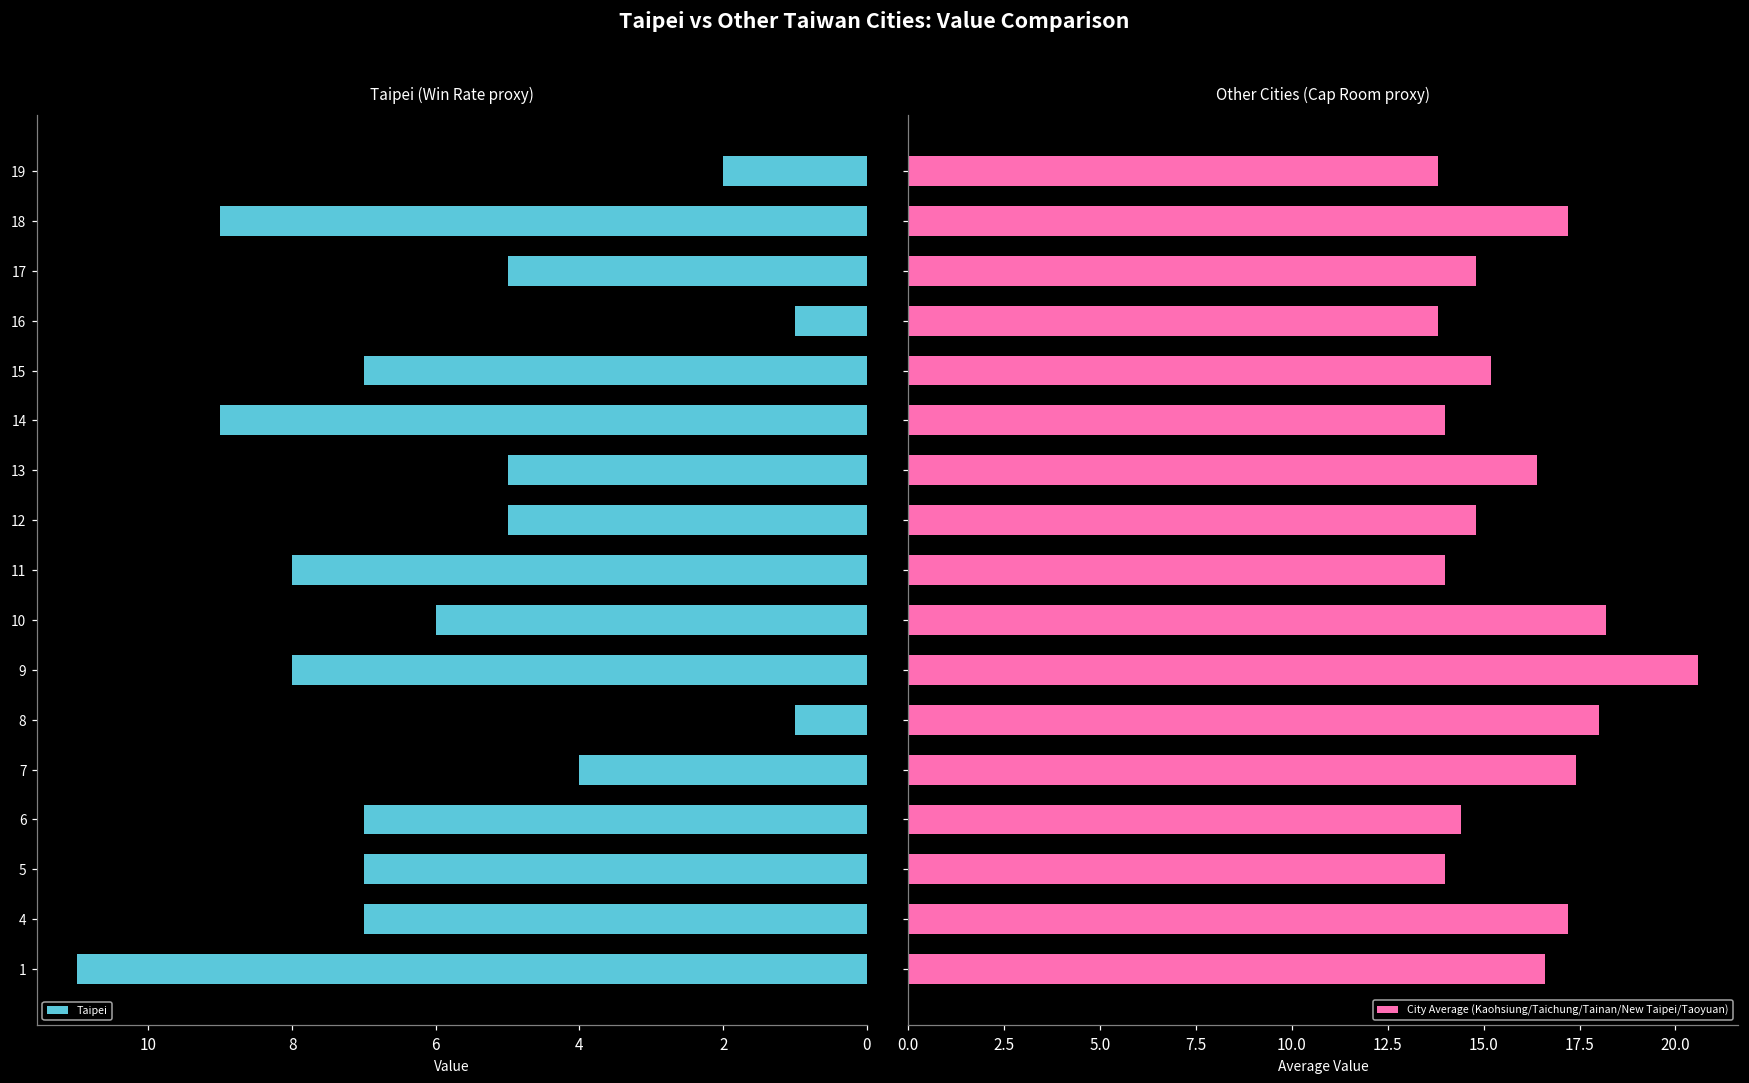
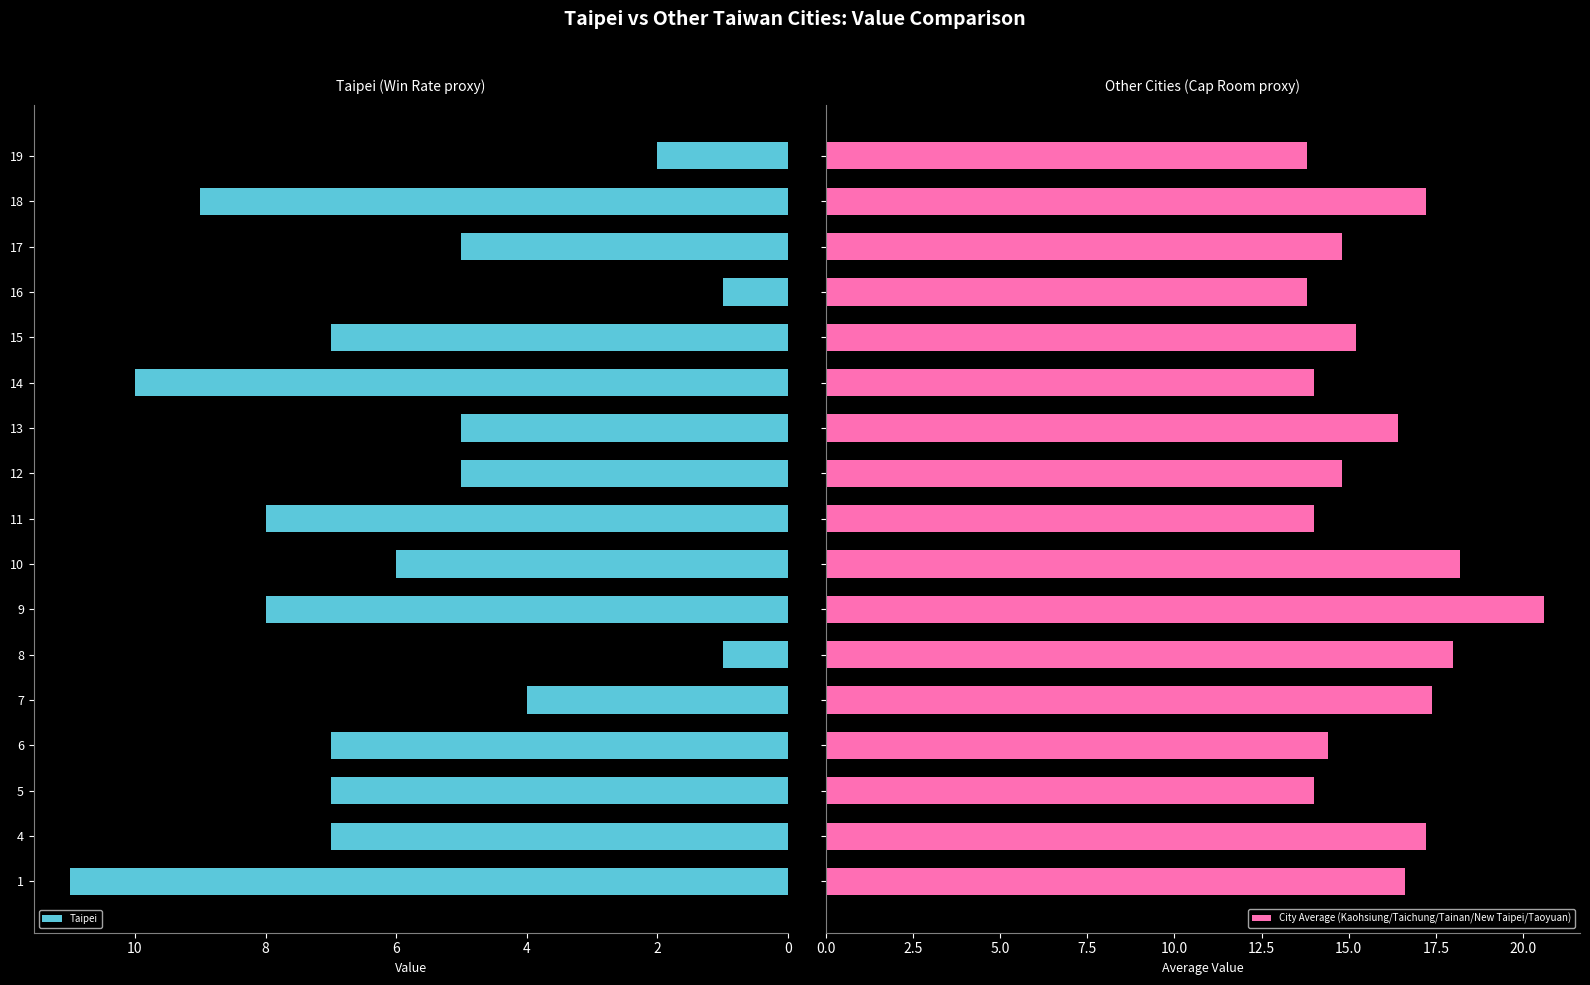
Taipei (Win Rate proxy), 14: 9 -> 10
